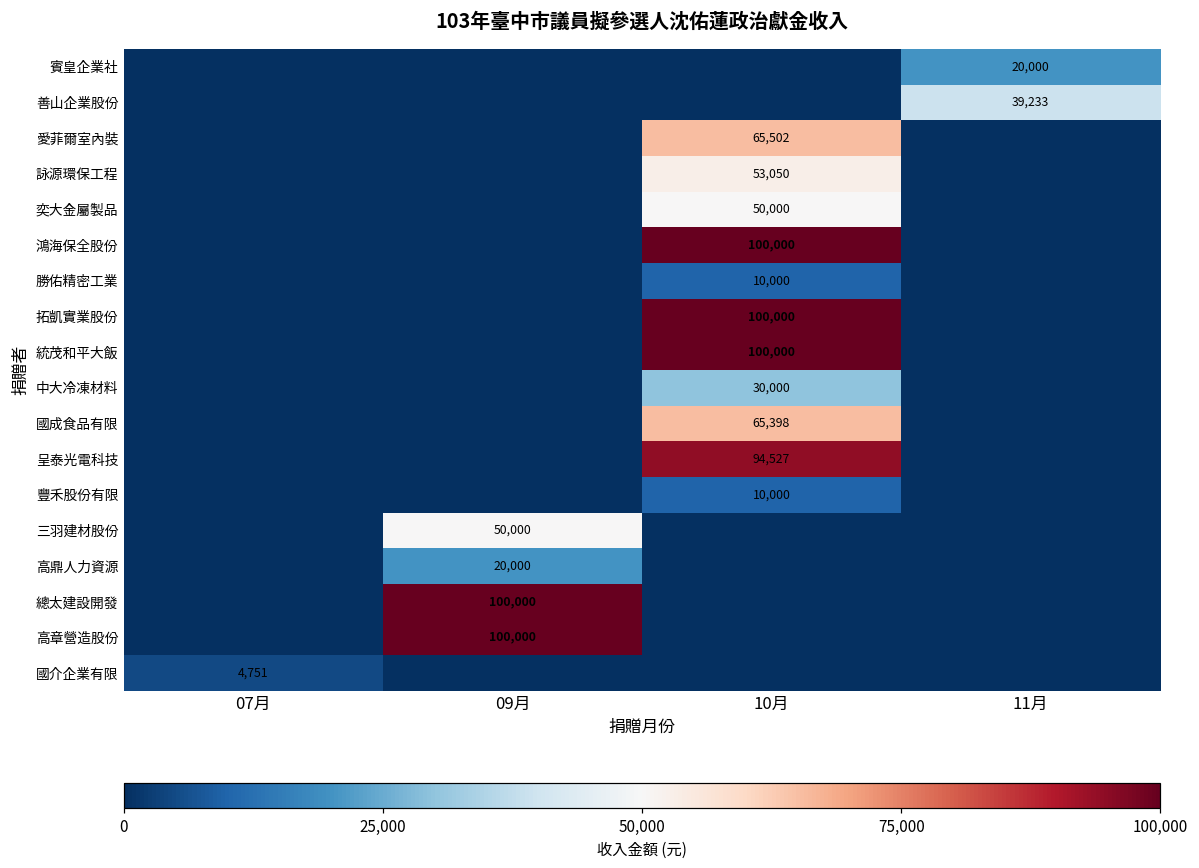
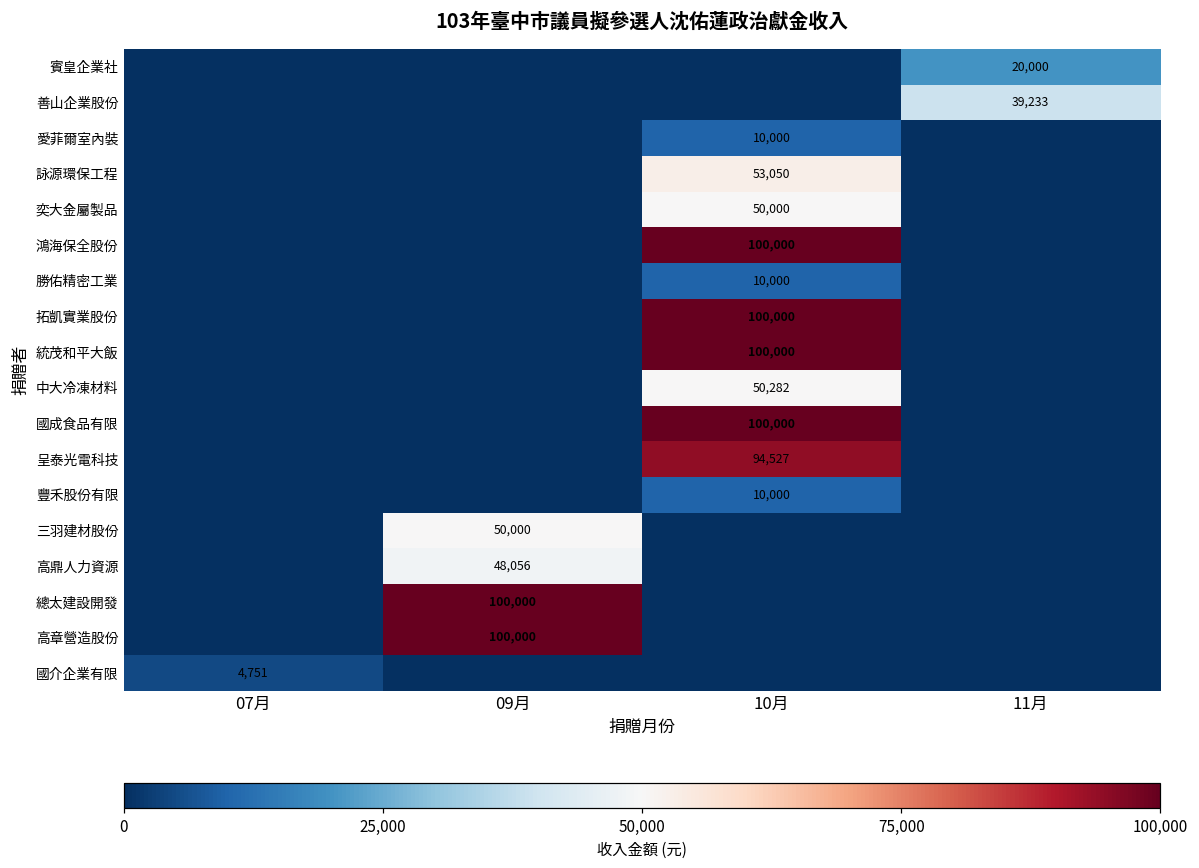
愛菲爾室內裝, 10月: 65,502 -> 10,000
中大冷凍材料, 10月: 30,000 -> 50,282
國成食品有限, 10月: 65,398 -> 100,000
高鼎人力資源, 09月: 20,000 -> 48,056
